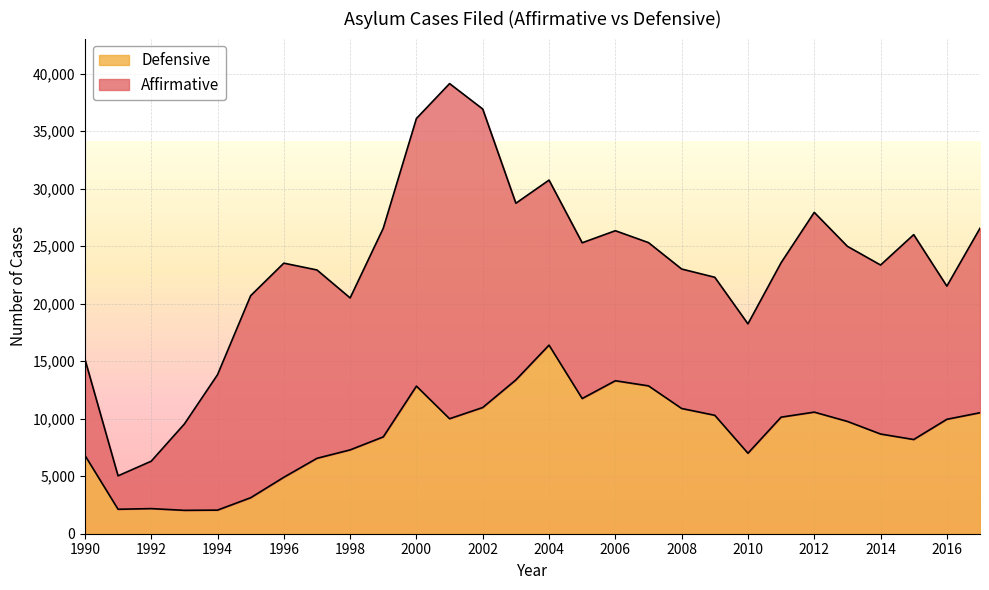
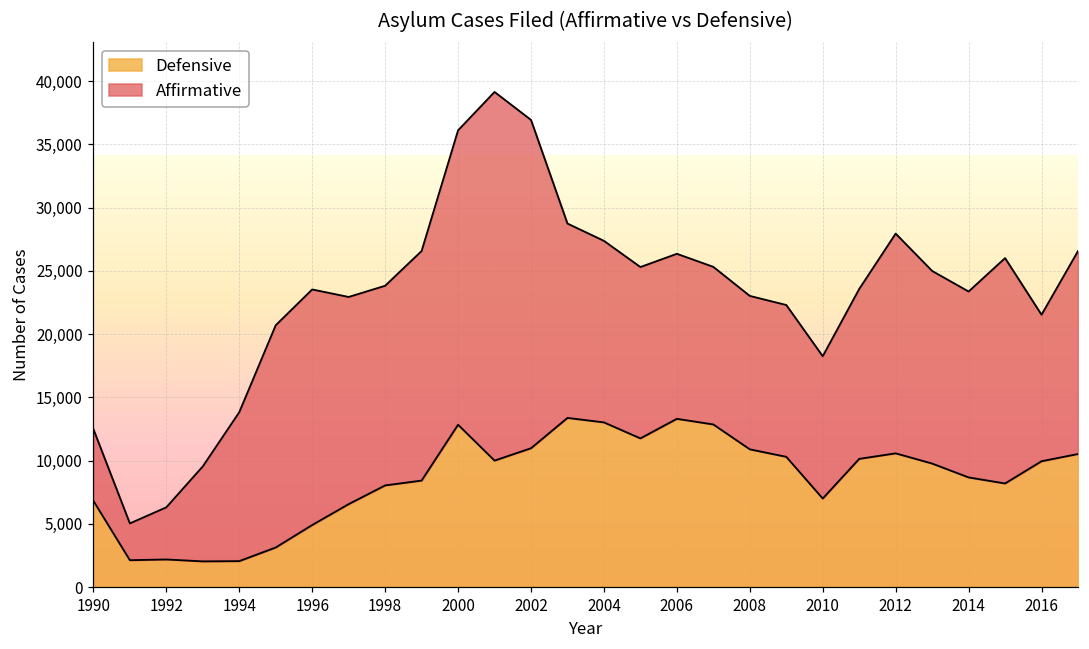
Affirmative, 1990: 8,400 -> 5,700
Defensive, 1998: 7,300 -> 8,000
Affirmative, 1998: 13,200 -> 15,800
Defensive, 2004: 16,400 -> 13,000
